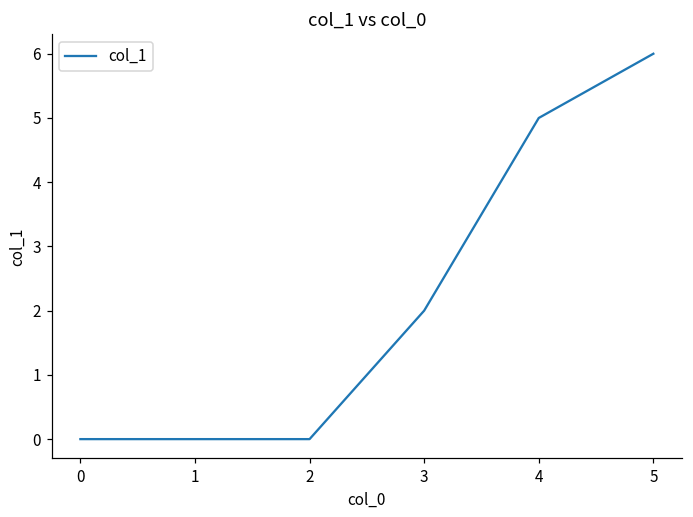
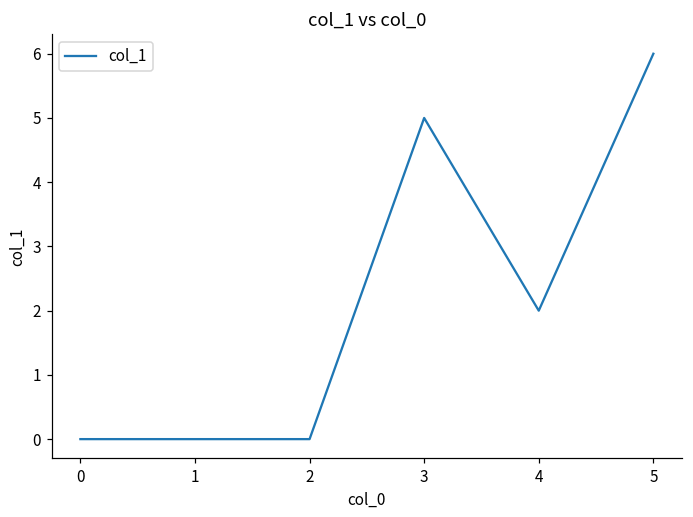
3: 2 -> 5
4: 5 -> 2
